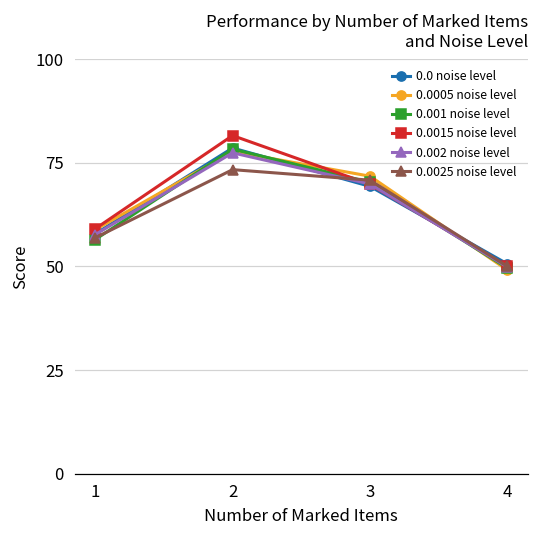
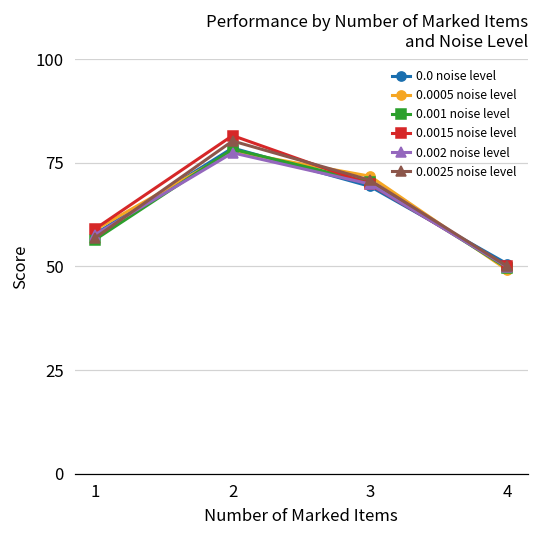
0.0025 noise level, 2: 73 -> 80
